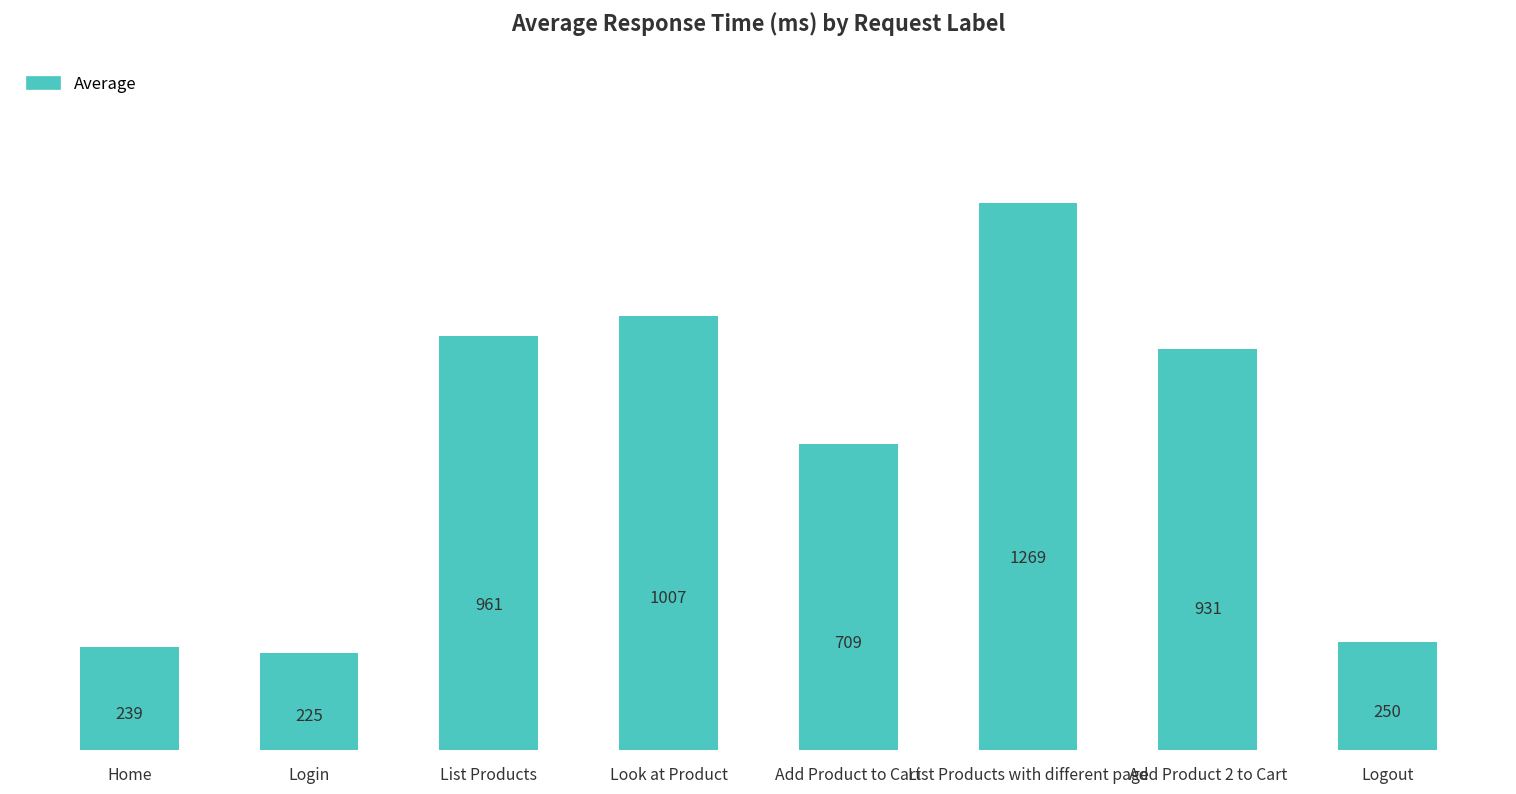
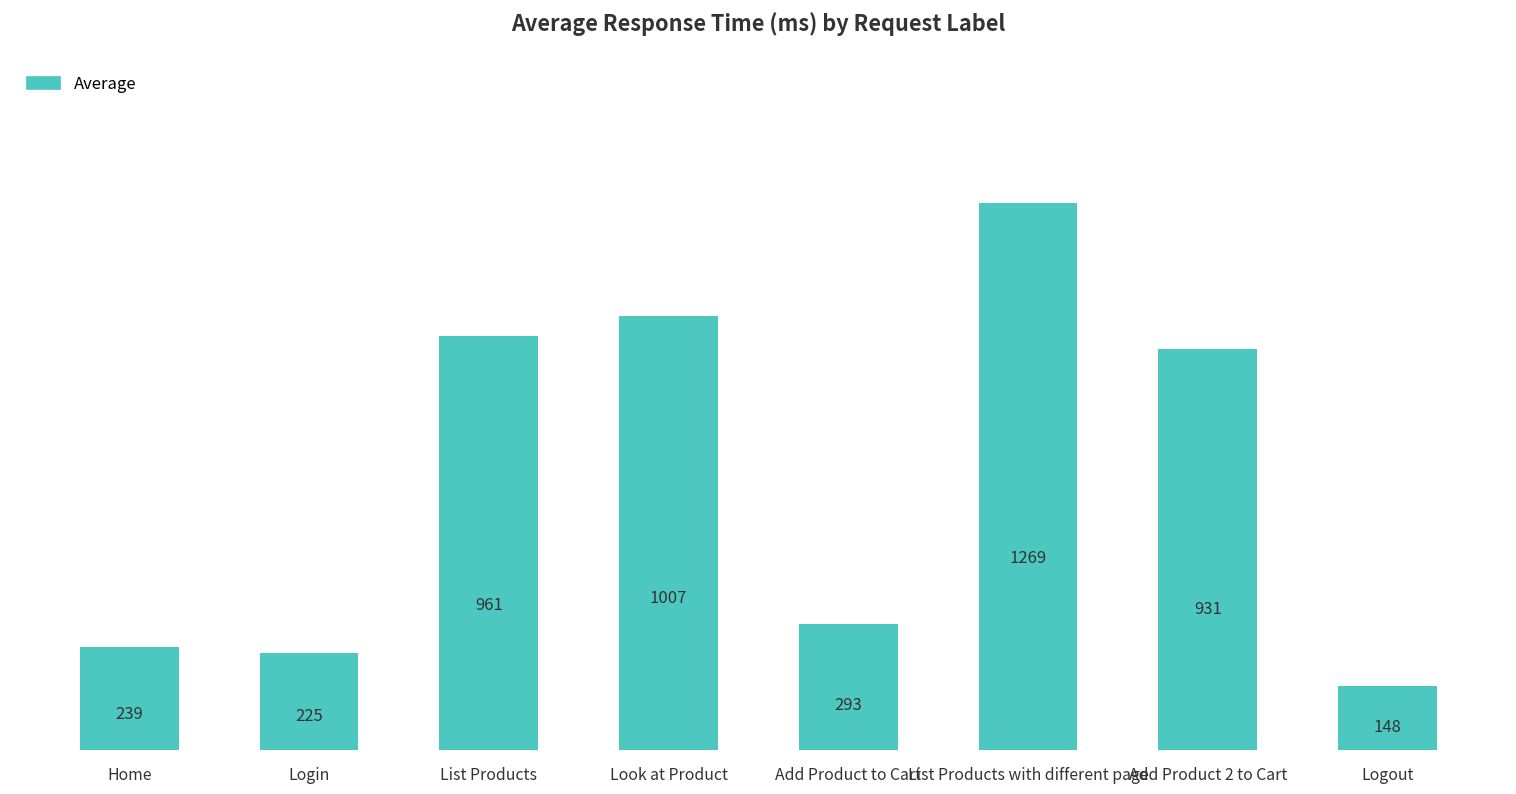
Add Product to Cart: 709 -> 293
Logout: 250 -> 148
